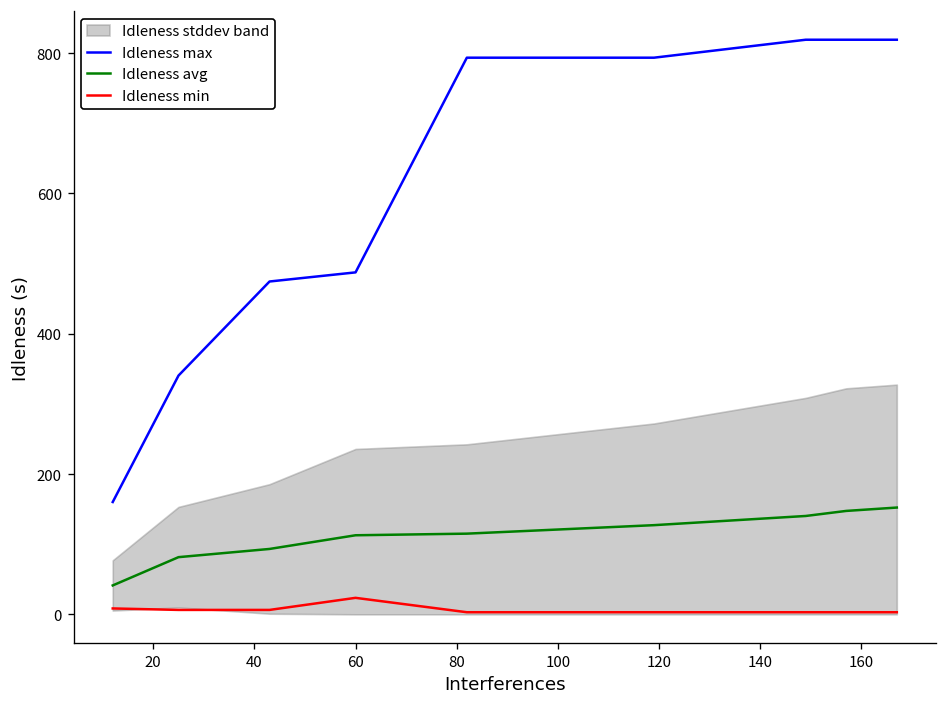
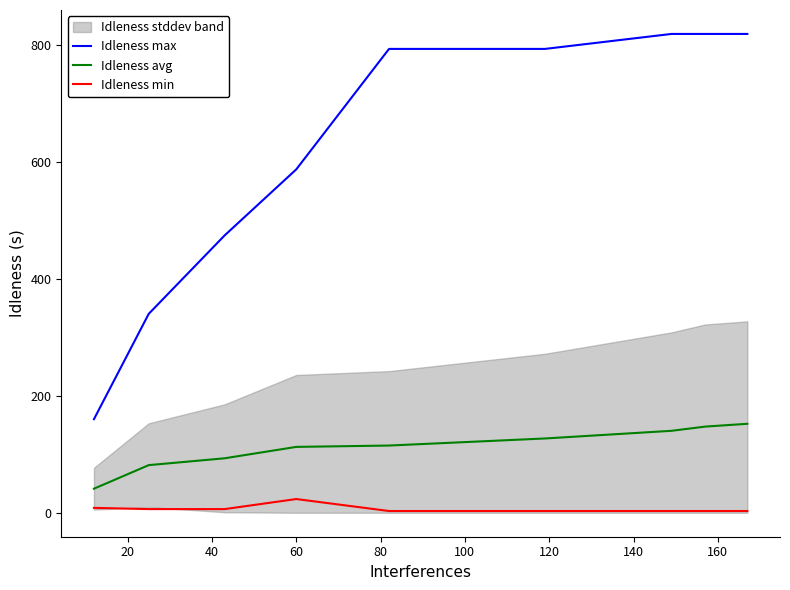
Idleness max, 60: 490 -> 590
